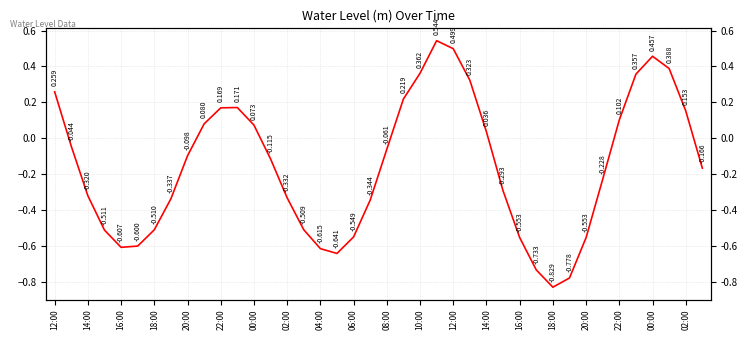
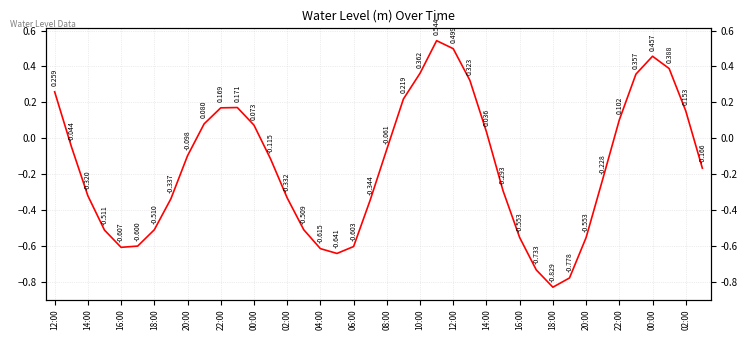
06:00: -0.549 -> -0.603
